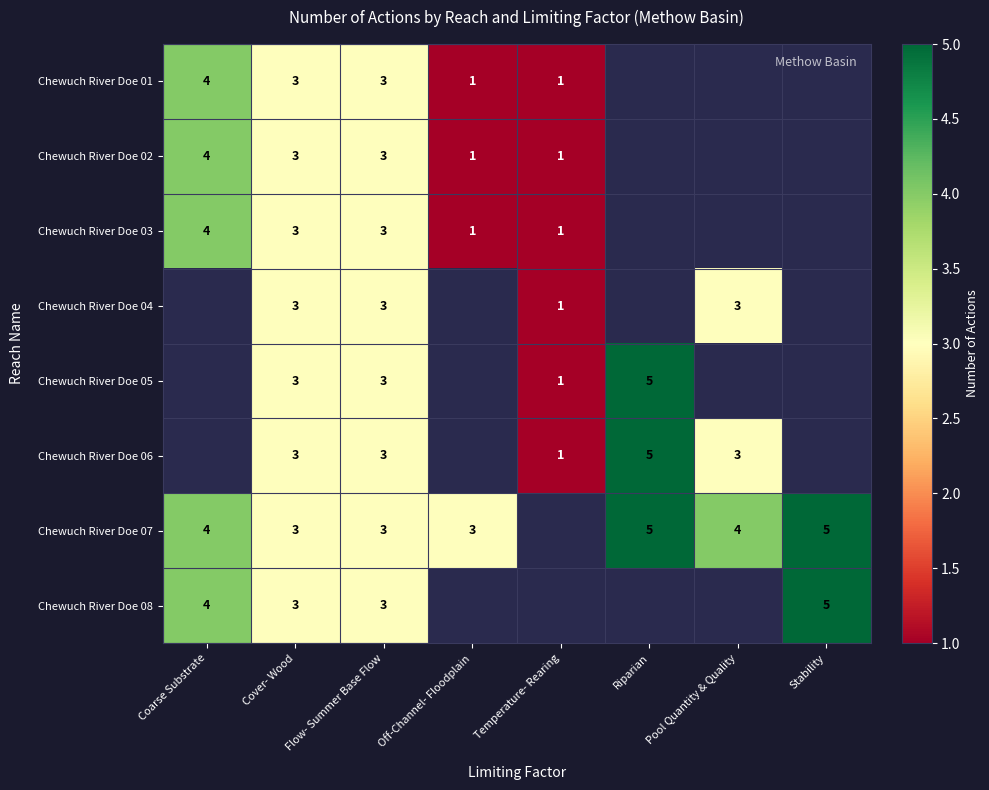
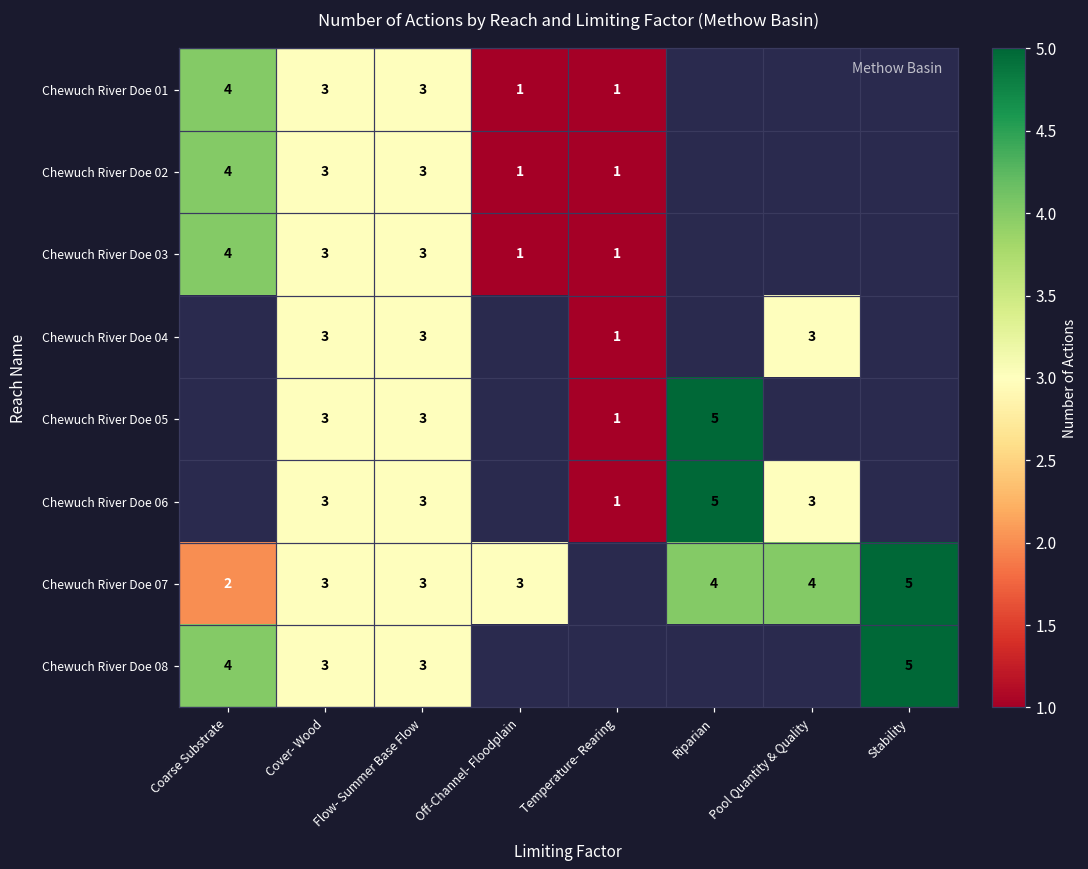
Chewuch River Doe 07, Coarse Substrate: 4 -> 2
Chewuch River Doe 07, Riparian: 5 -> 4
